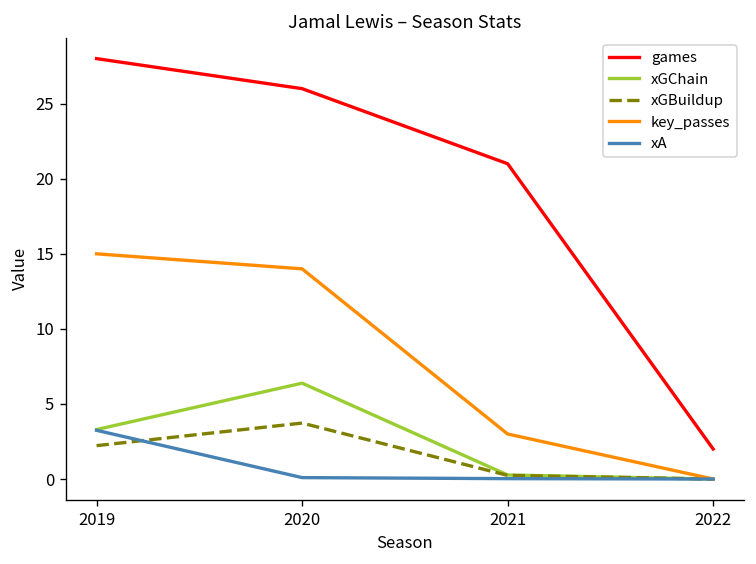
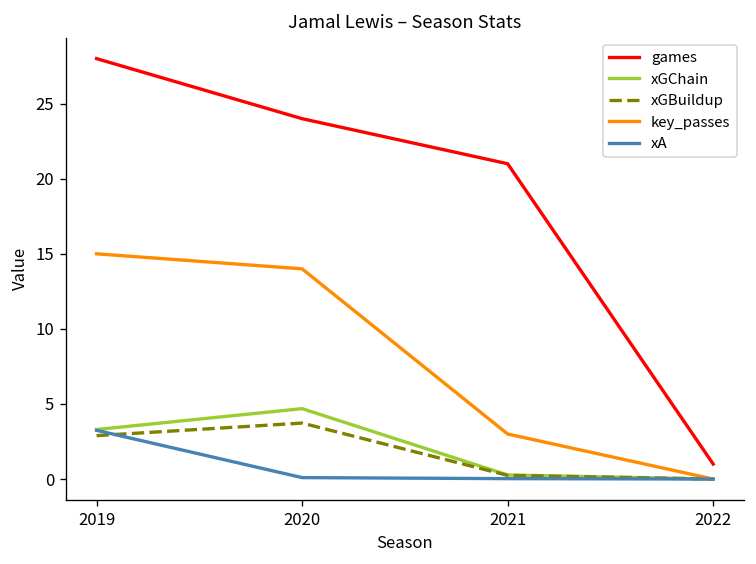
xGBuildup, 2019: 2.2 -> 2.9
games, 2020: 26 -> 24
xGChain, 2020: 6.4 -> 4.7
games, 2022: 2 -> 1
